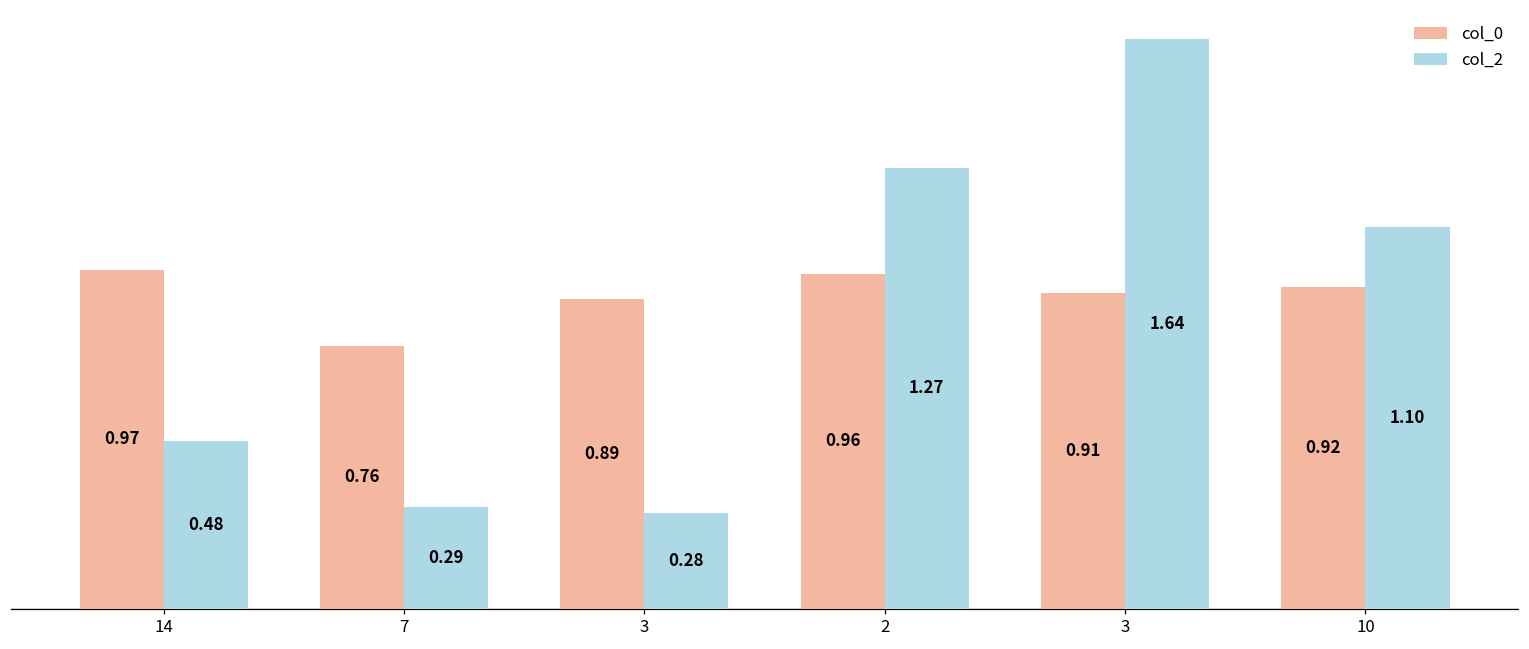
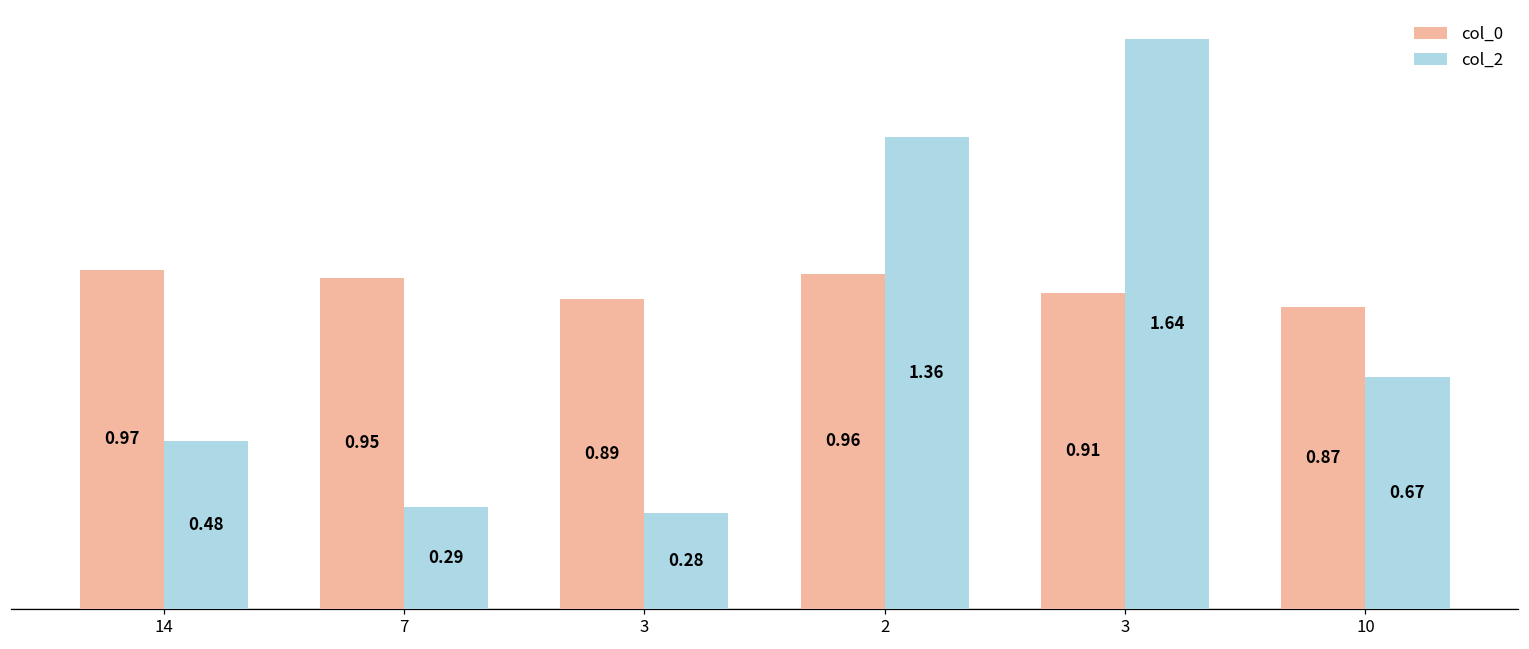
col_0, 7: 0.76 -> 0.95
col_2, 2: 1.27 -> 1.36
col_0, 10: 0.92 -> 0.87
col_2, 10: 1.10 -> 0.67
